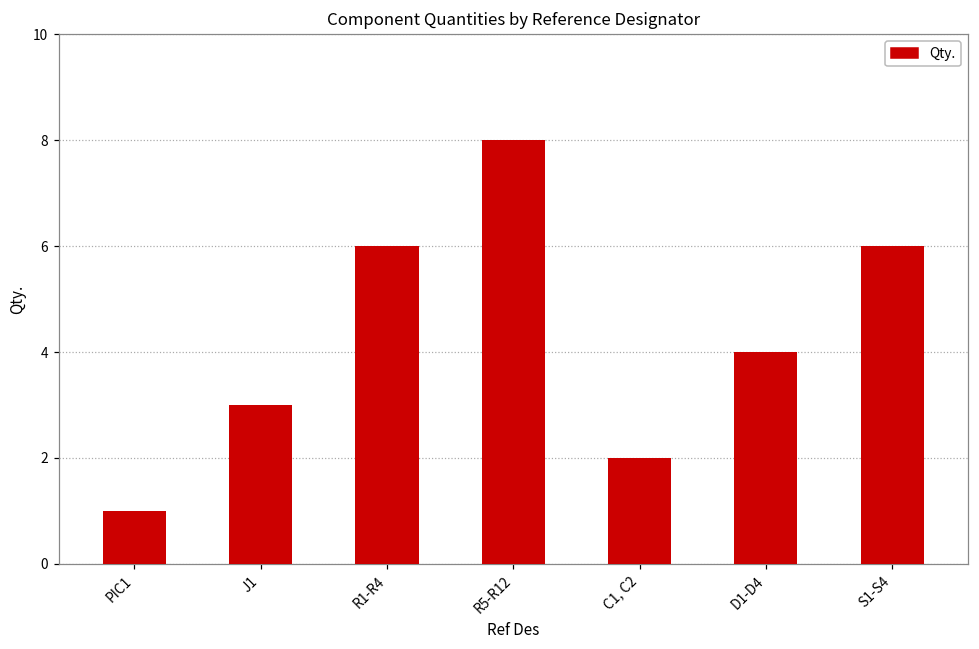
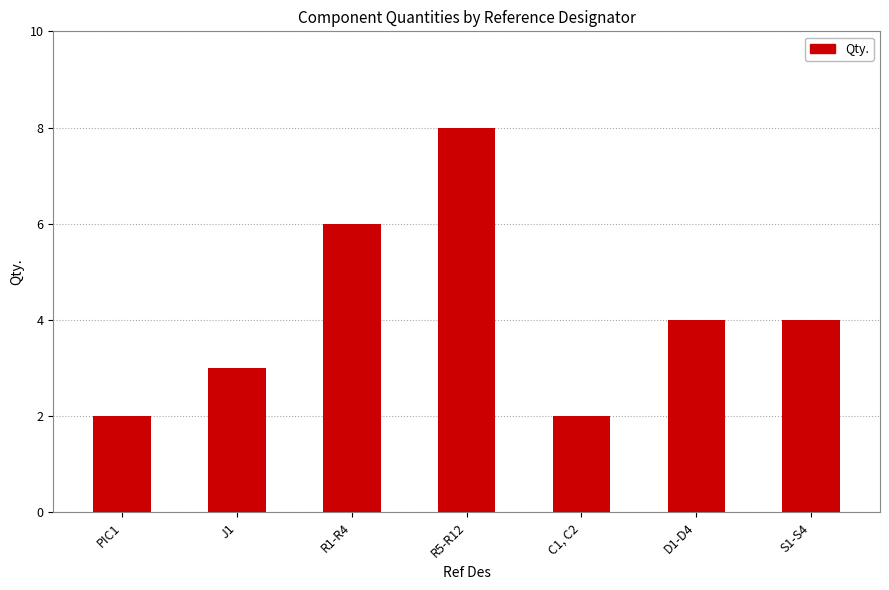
PIC1: 1 -> 2
S1-S4: 6 -> 4
